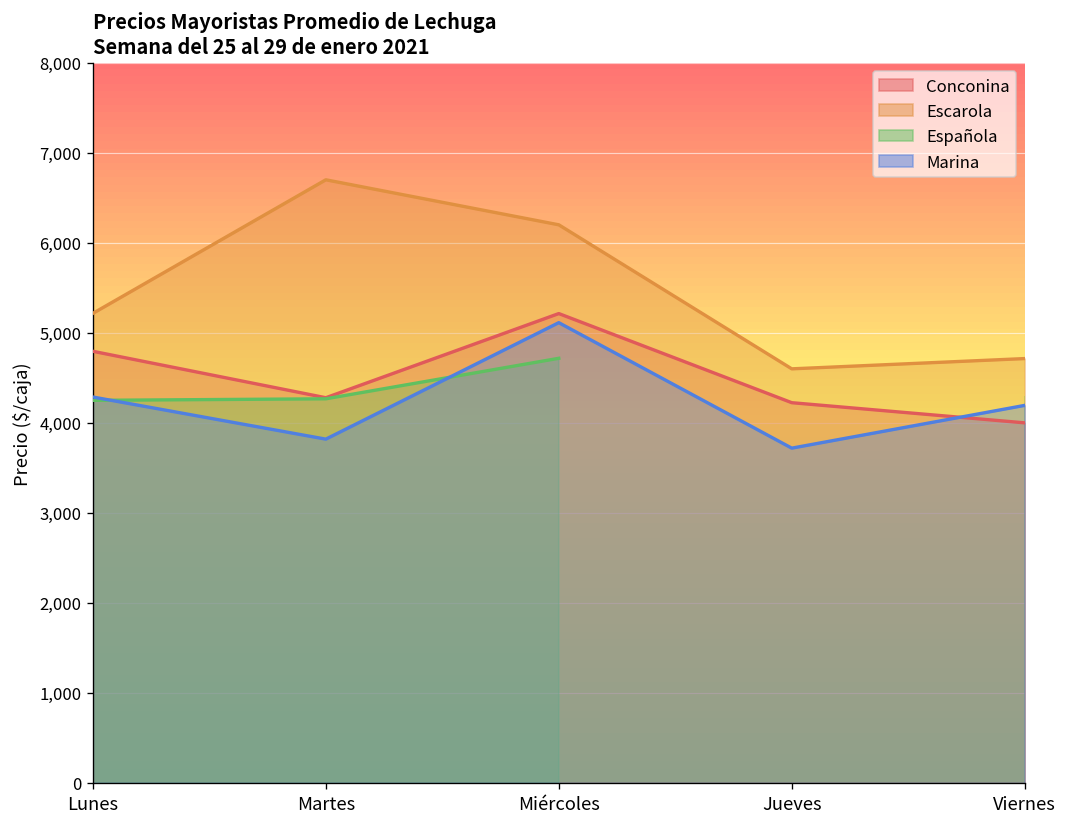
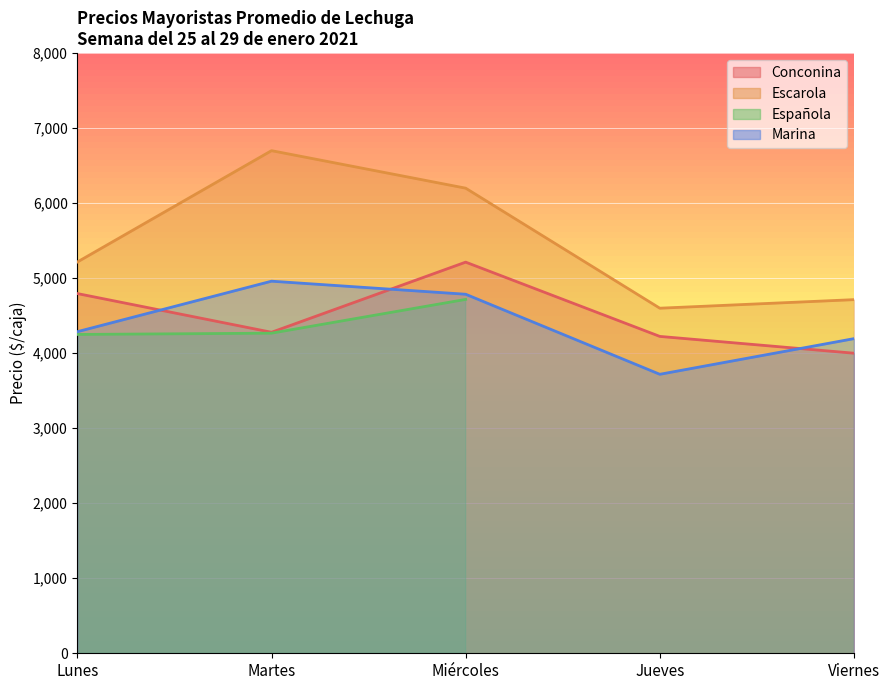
Marina, Martes: 3,800 -> 5,000
Marina, Miércoles: 5,100 -> 4,800
